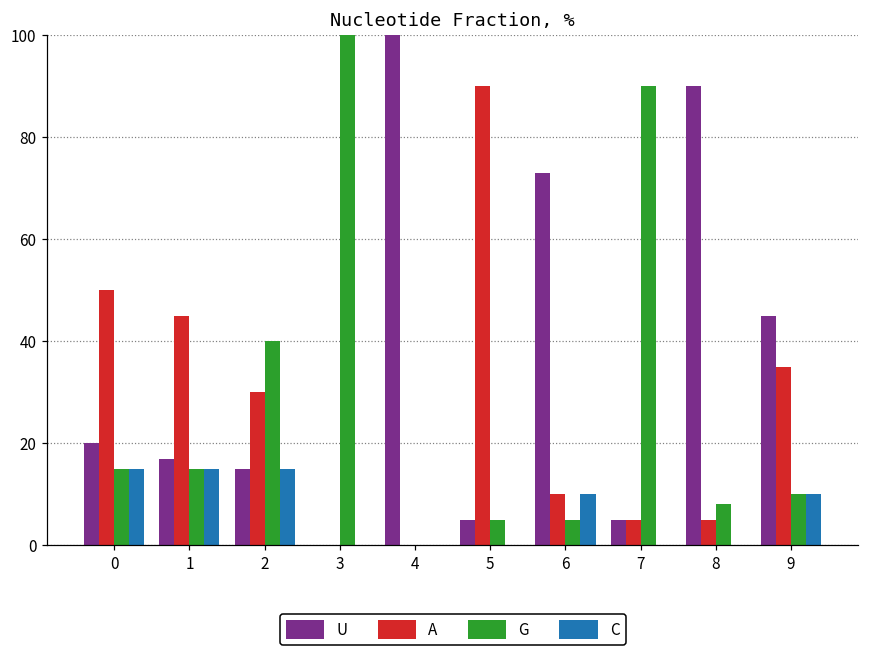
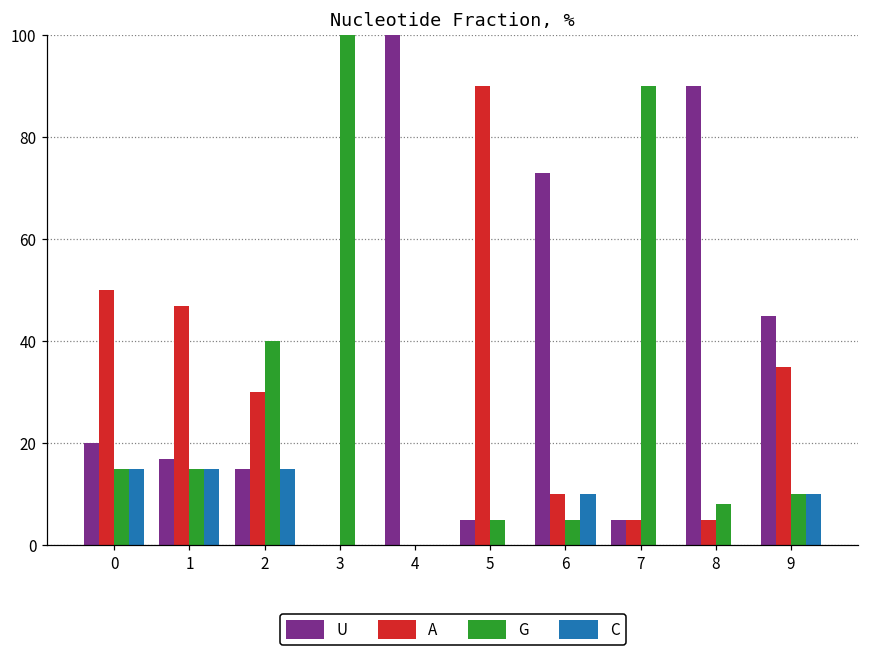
A, 1: 45 -> 47
